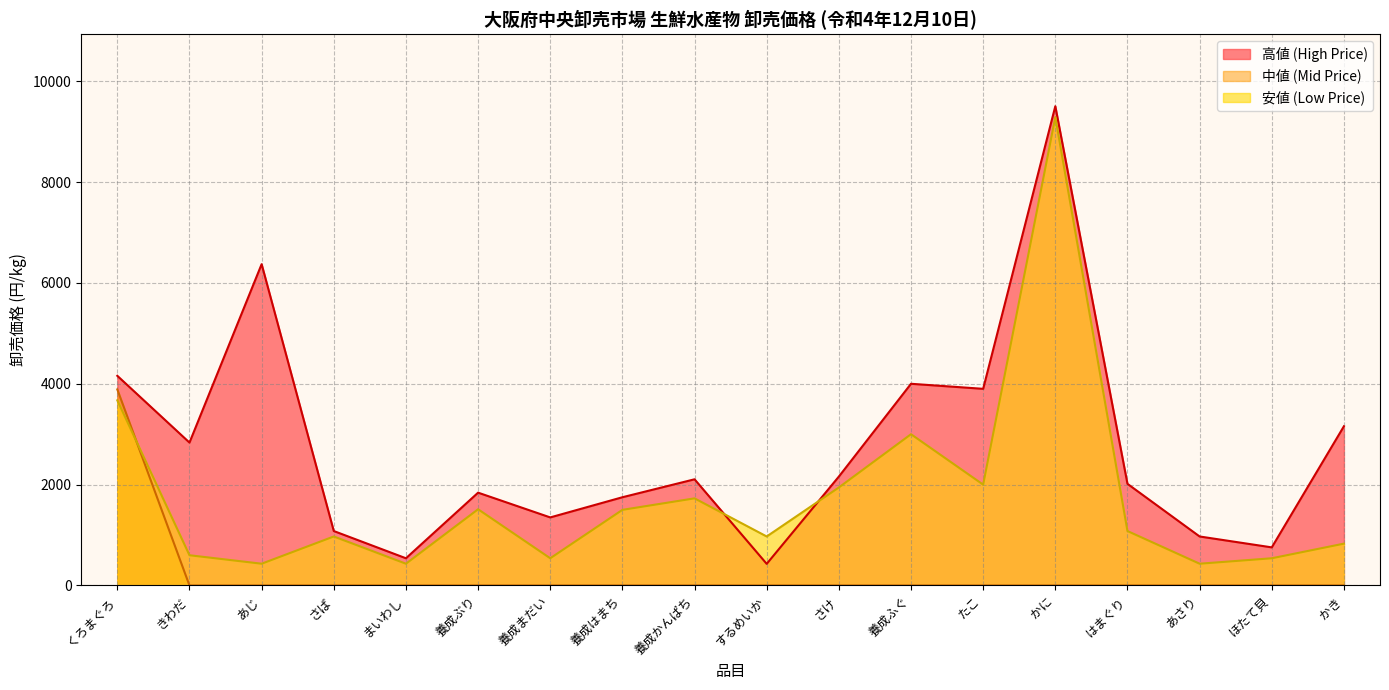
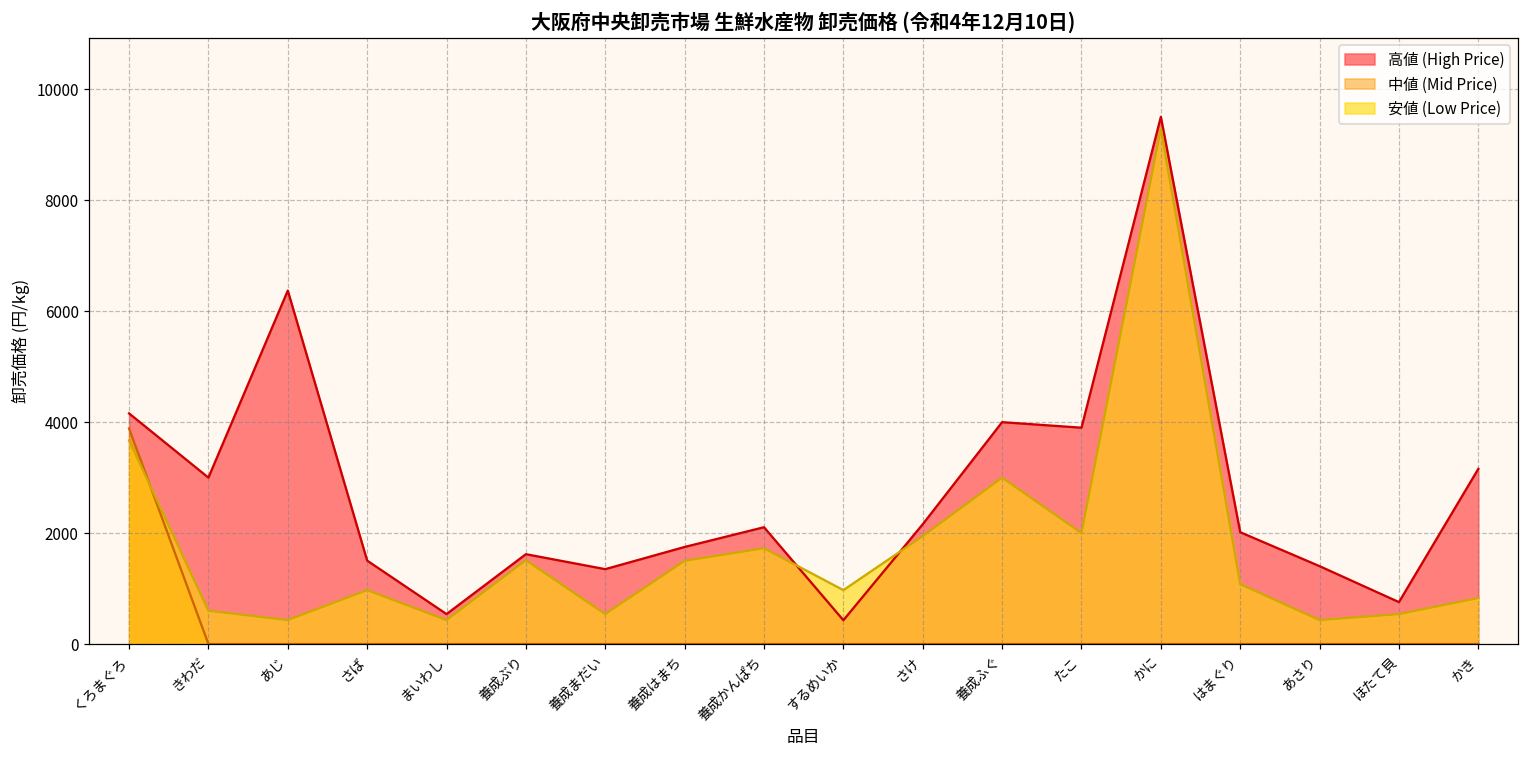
高値 (High Price), きわだ: 2800 -> 3000
高値 (High Price), さば: 1100 -> 1500
高値 (High Price), 養成ぶり: 1800 -> 1600
高値 (High Price), あさり: 1000 -> 1400
